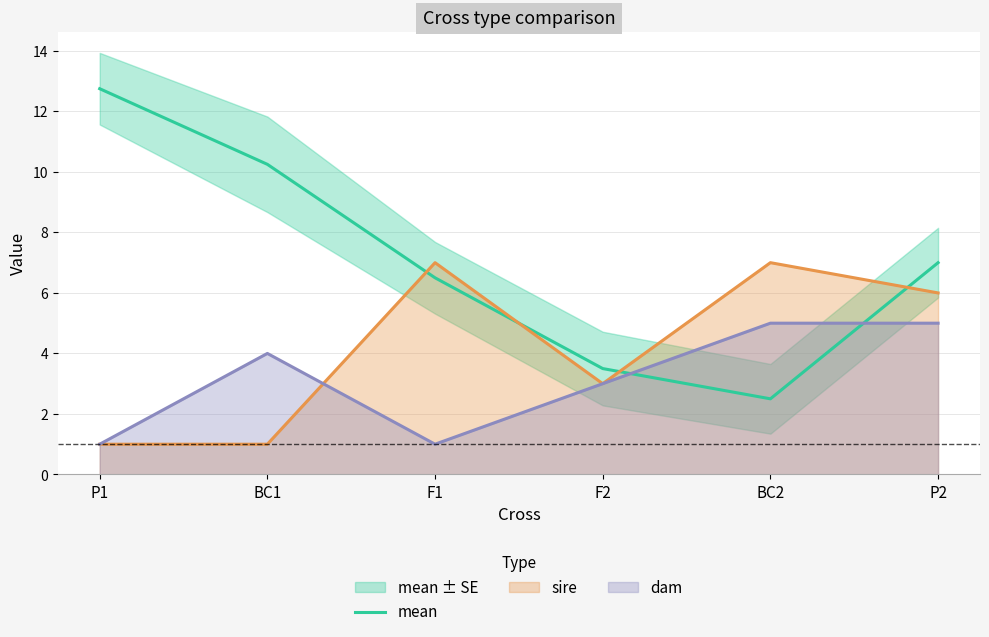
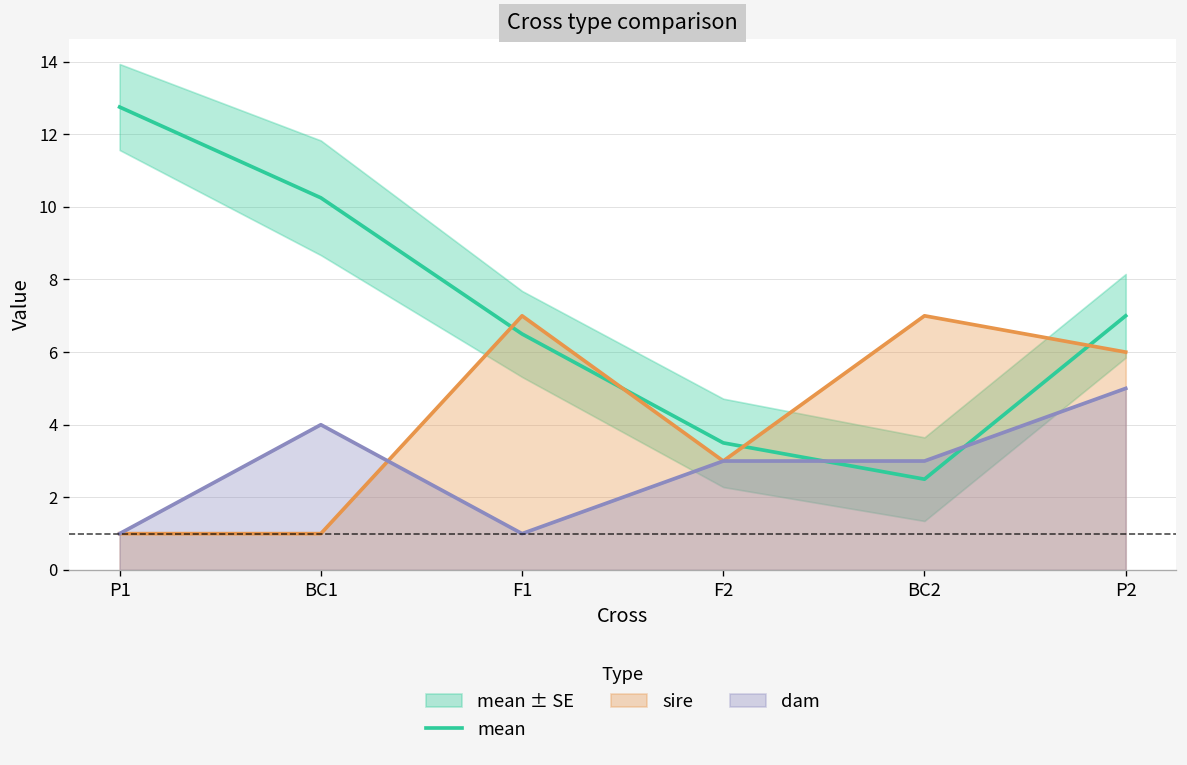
dam, BC2: 5 -> 3
